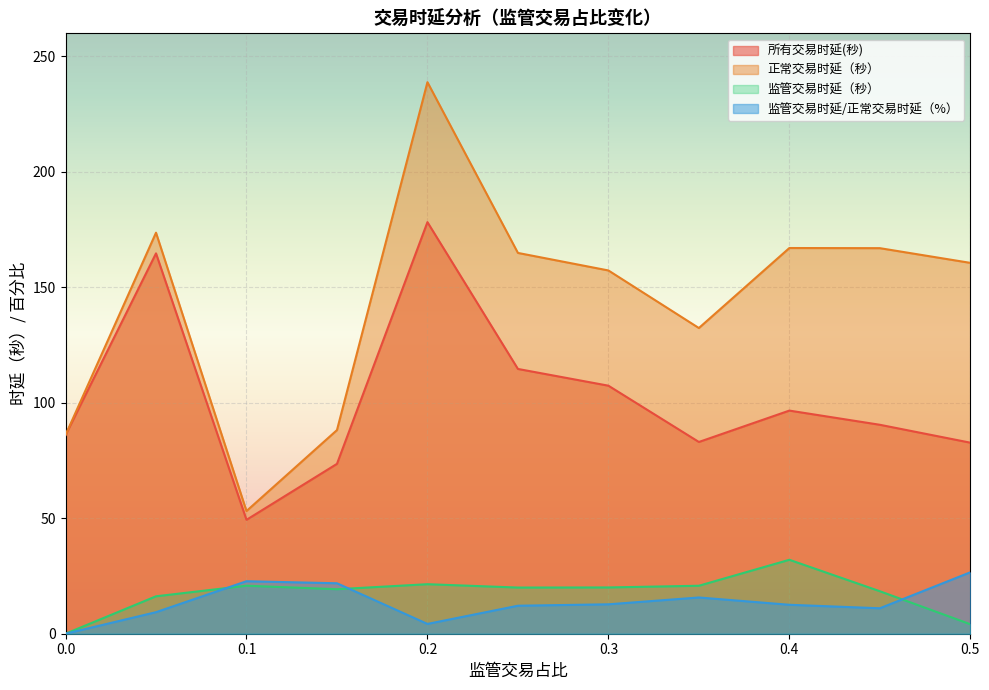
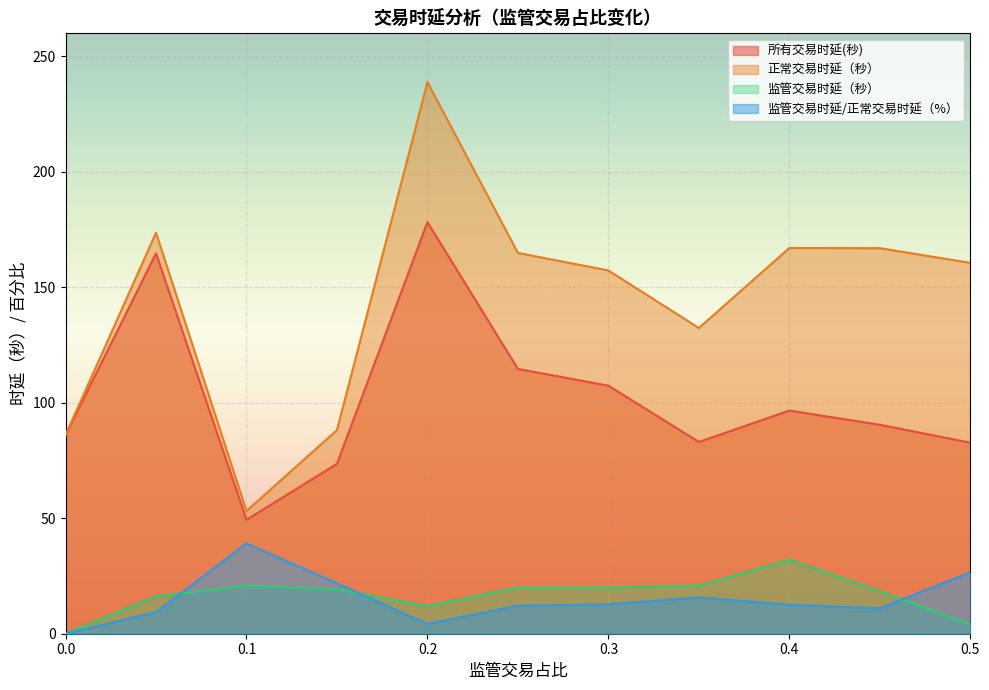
监管交易时延/正常交易时延（%）, 0.1: 23 -> 39
监管交易时延（秒）, 0.2: 21 -> 12
